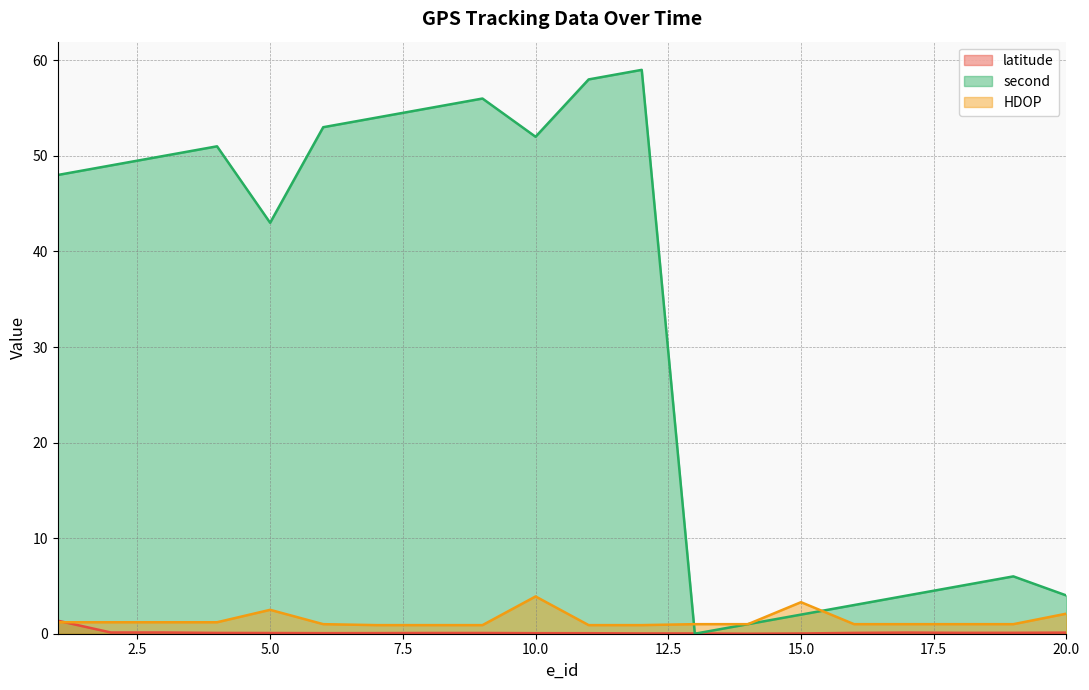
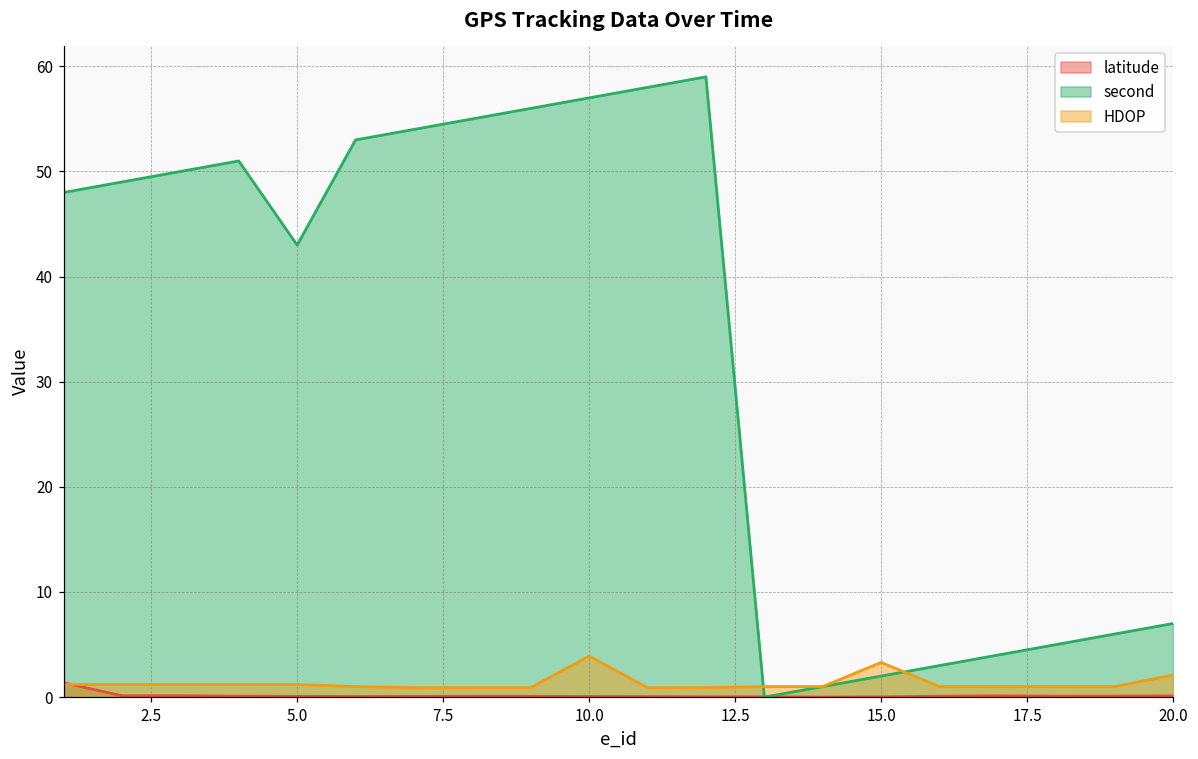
HDOP, 5.0: 3 -> 1
second, 10.0: 52 -> 57
second, 20.0: 4 -> 7
